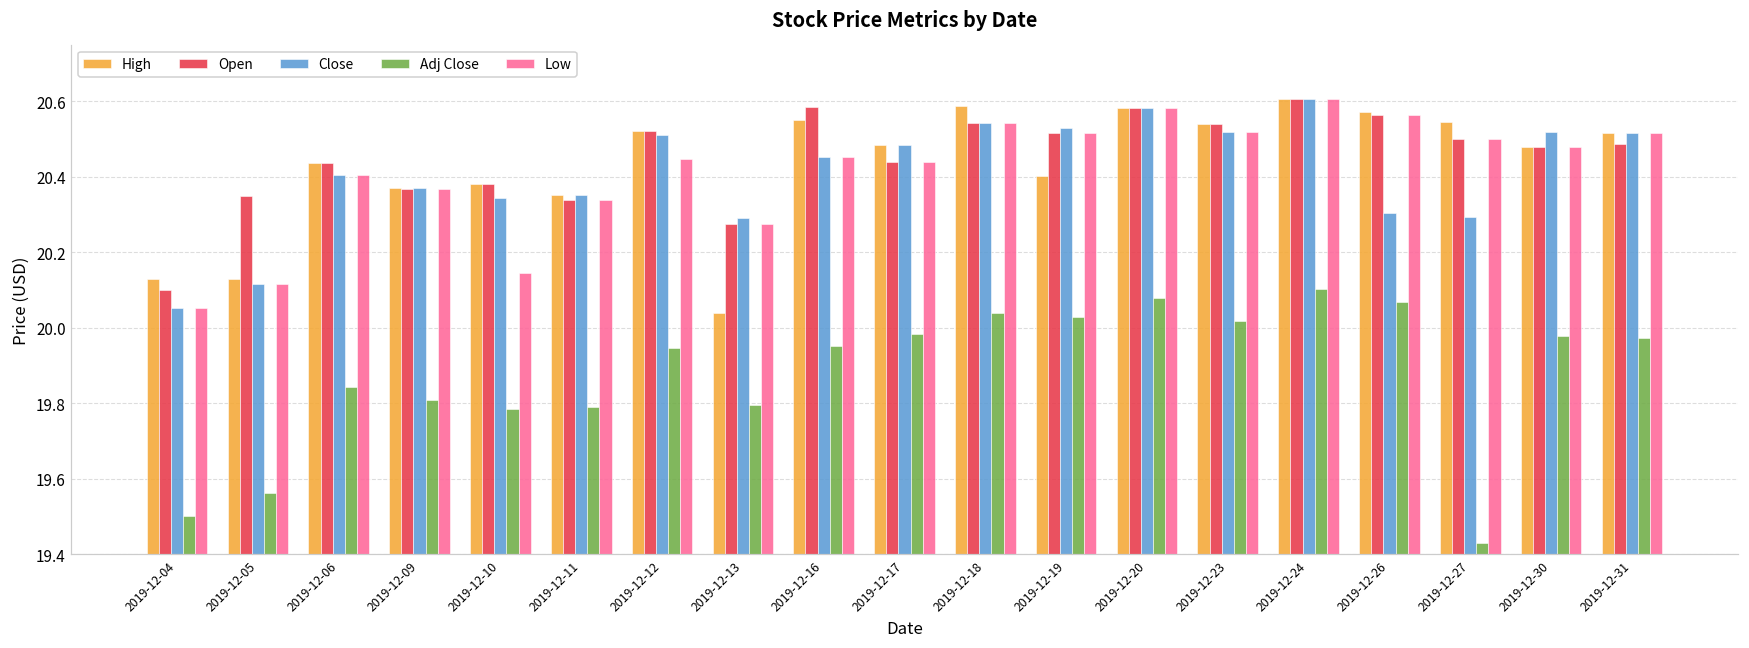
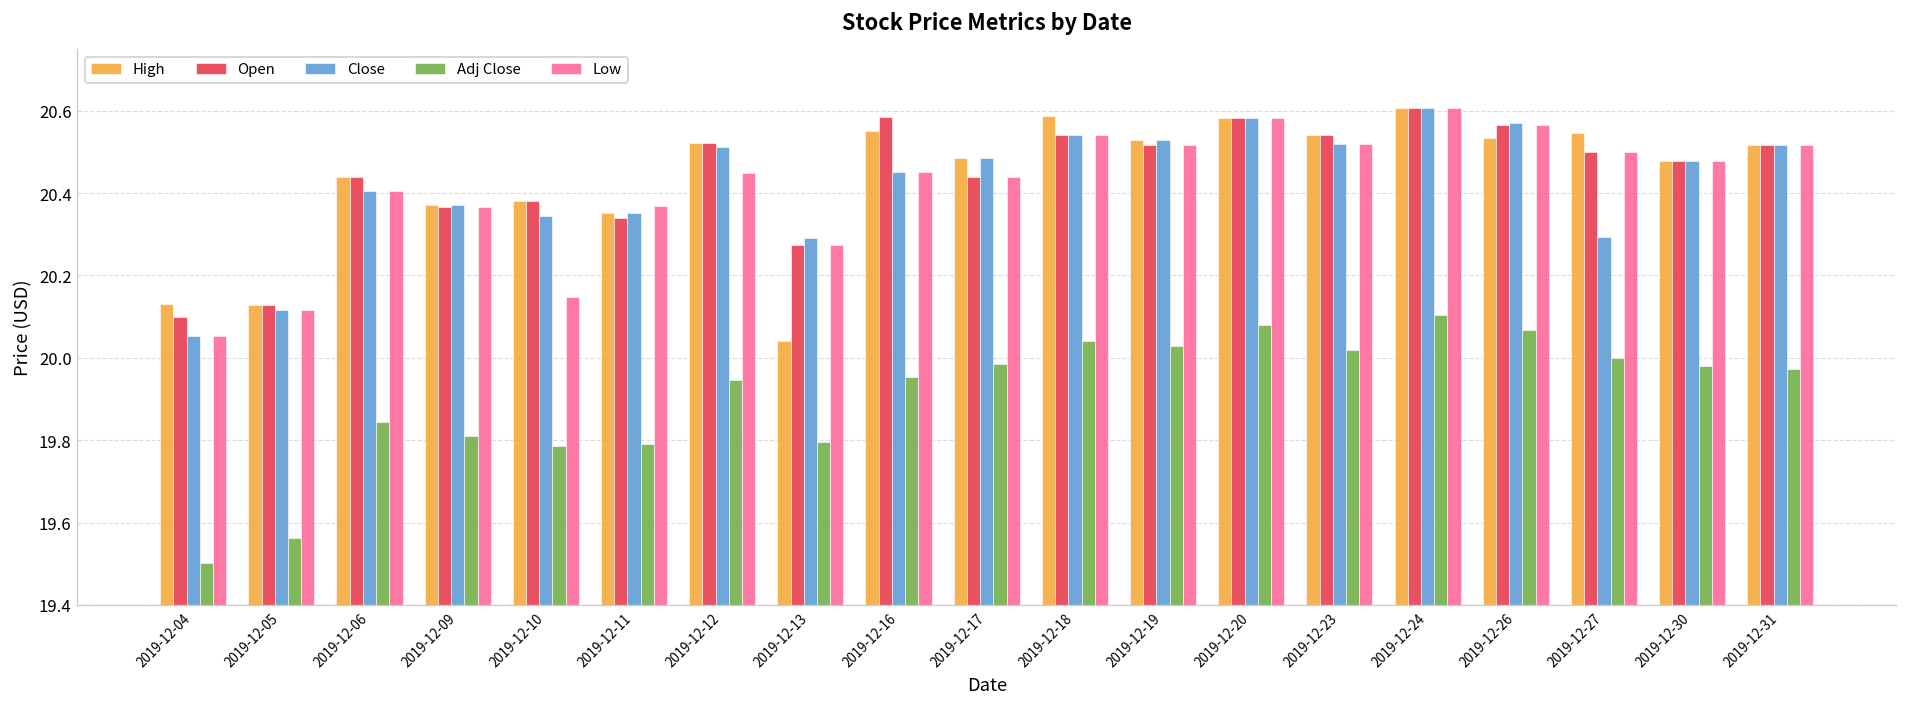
Open, 2019-12-05: 20.35 -> 20.13
Low, 2019-12-11: 20.34 -> 20.37
High, 2019-12-19: 20.40 -> 20.53
High, 2019-12-26: 20.57 -> 20.53
Close, 2019-12-26: 20.30 -> 20.57
Adj Close, 2019-12-27: 19.43 -> 20.00
Close, 2019-12-30: 20.52 -> 20.48
Open, 2019-12-31: 20.49 -> 20.52
